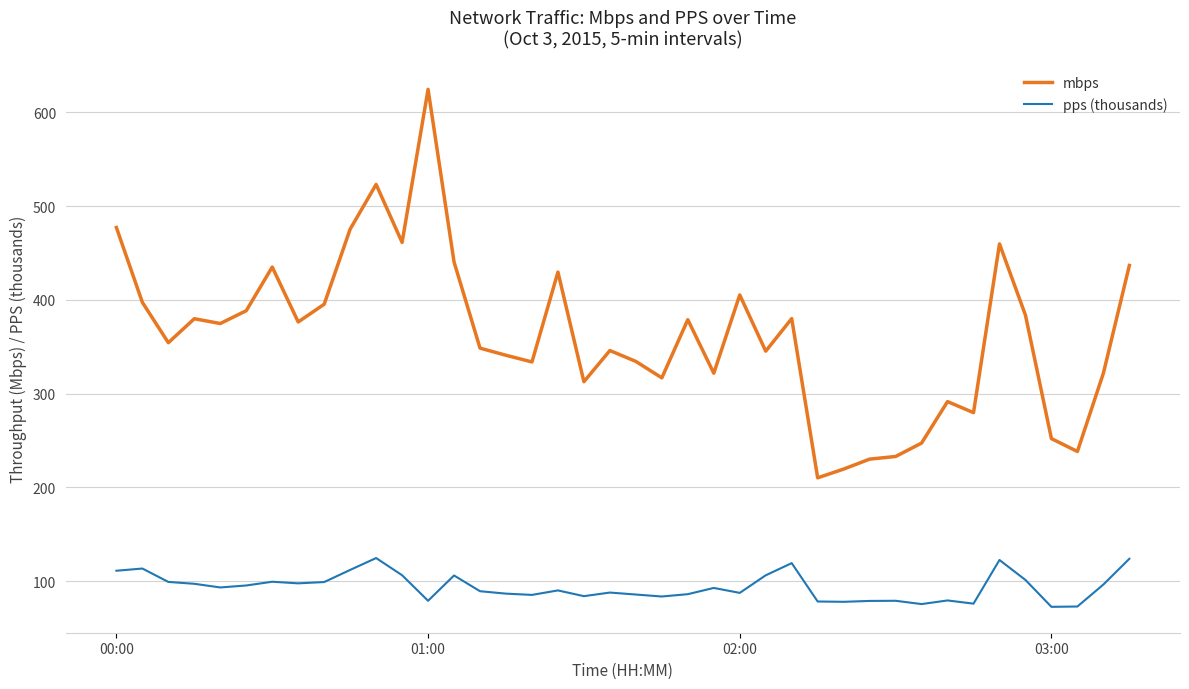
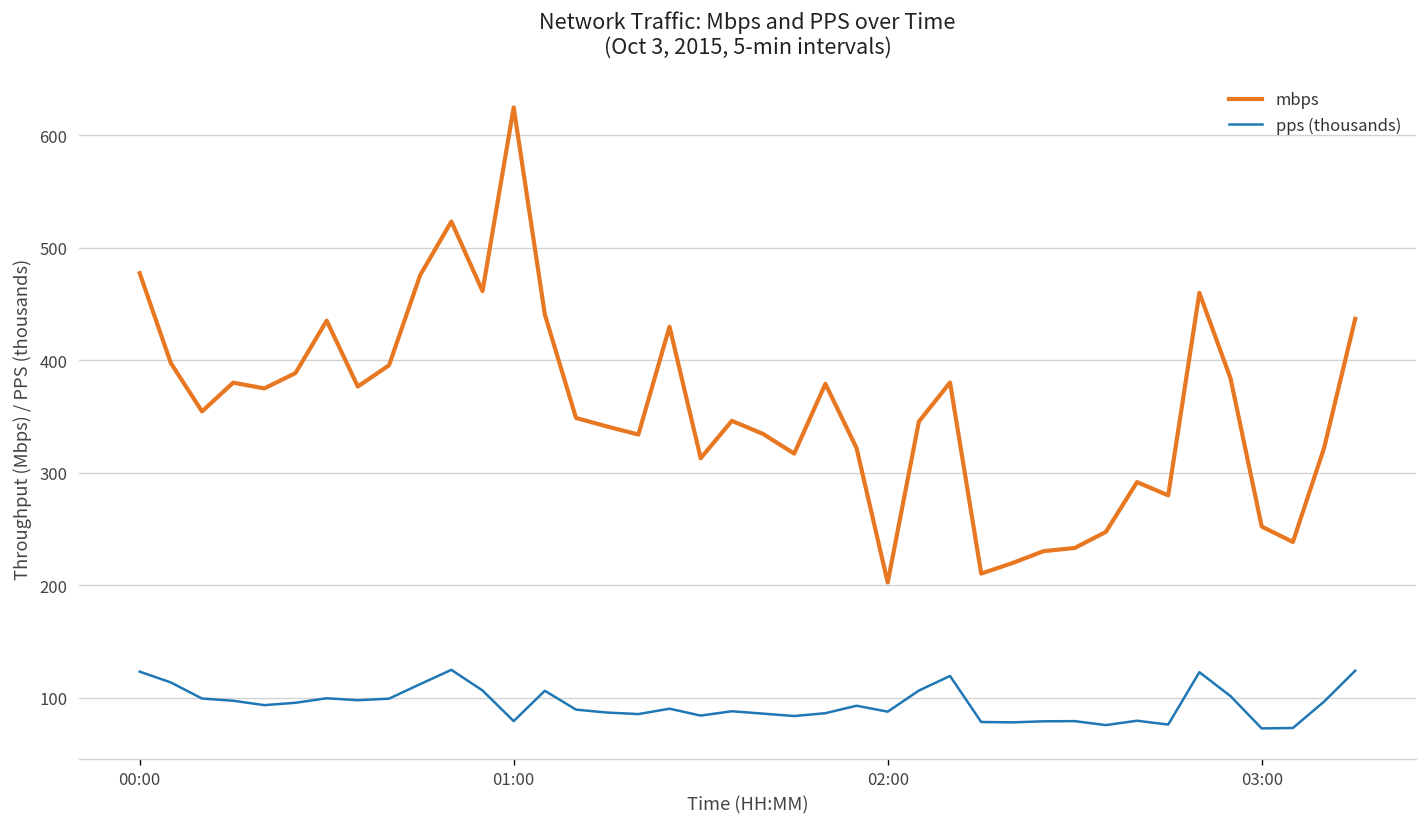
pps (thousands), 00:00: 110 -> 120
mbps, 02:00: 410 -> 200
